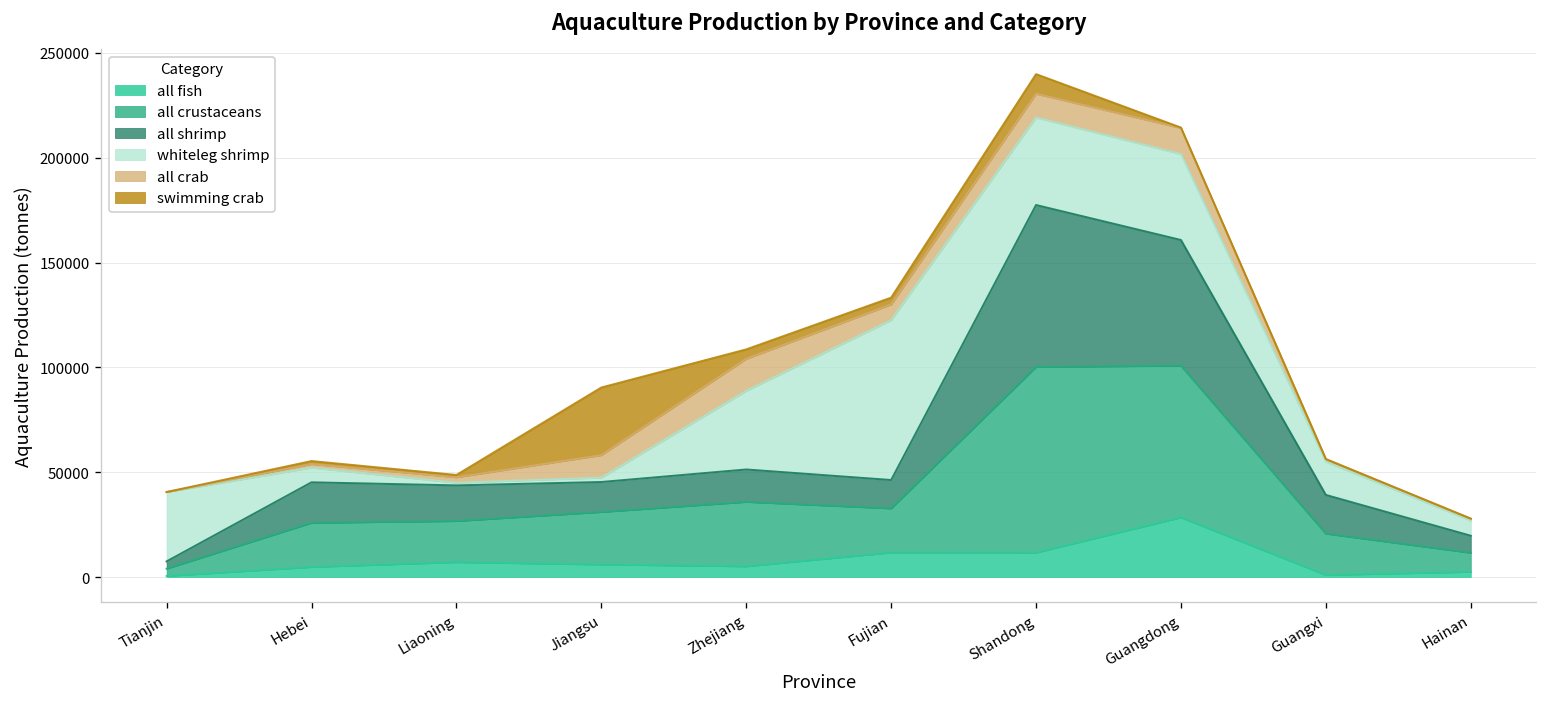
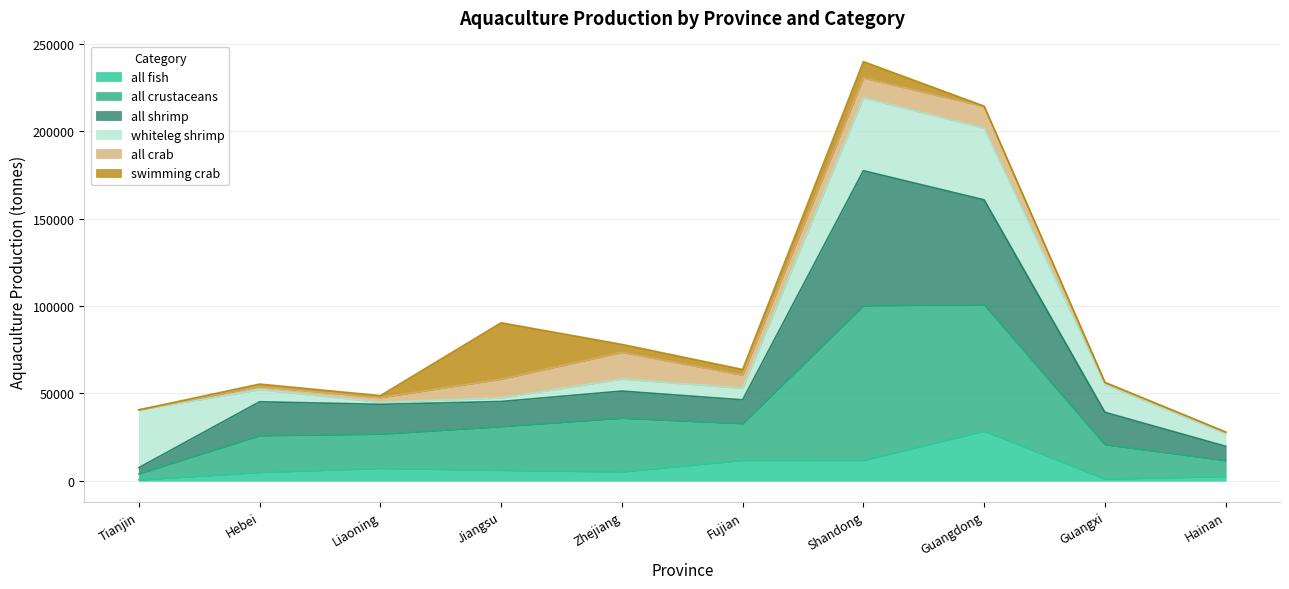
whiteleg shrimp, Zhejiang: 37000 -> 7000
whiteleg shrimp, Fujian: 76000 -> 7000
